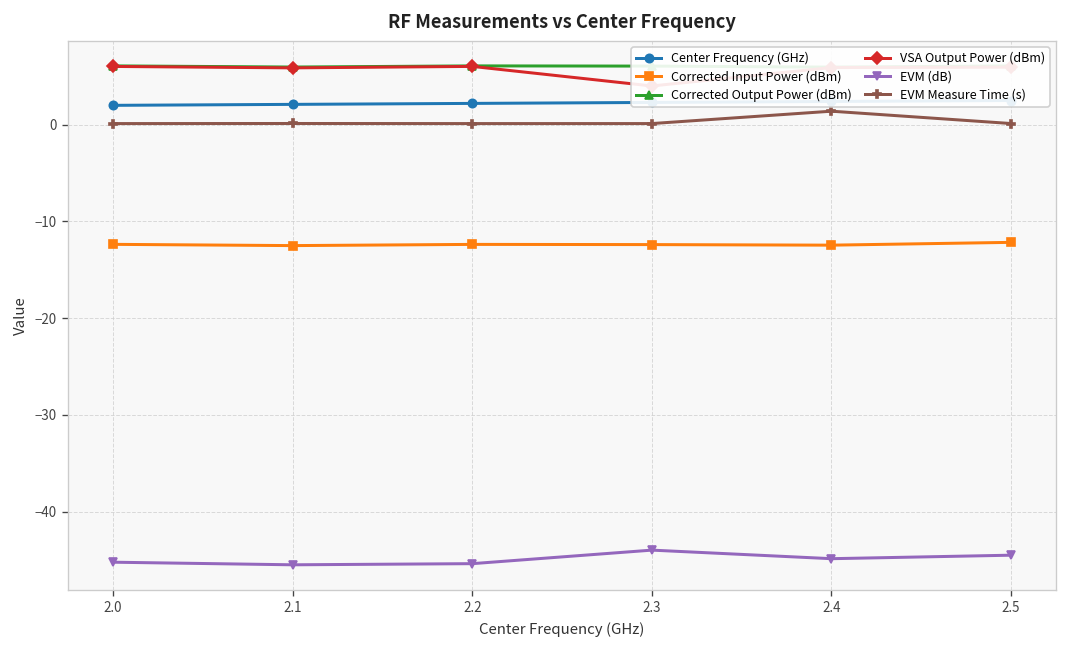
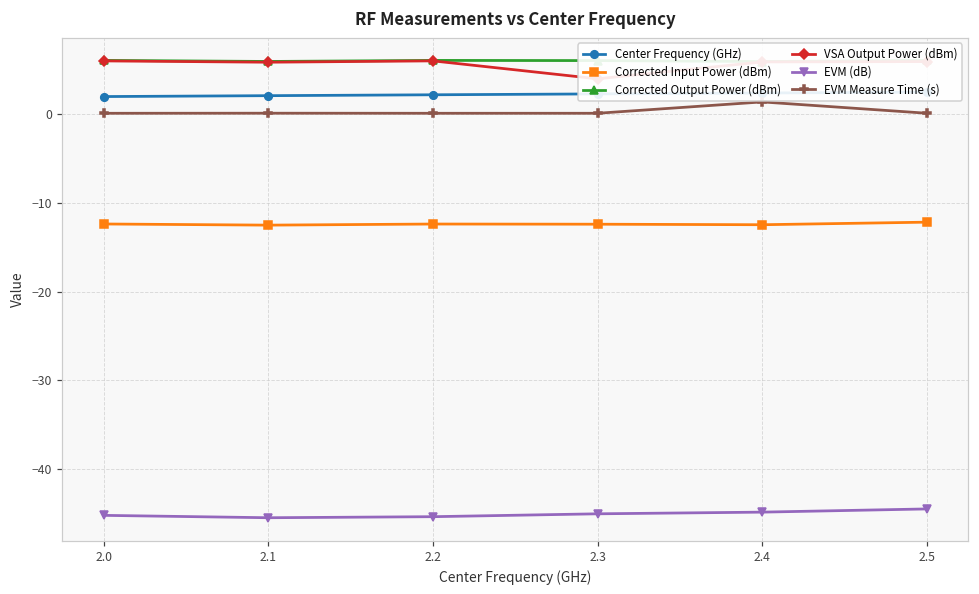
EVM (dB), 2.3: -44 -> -45
